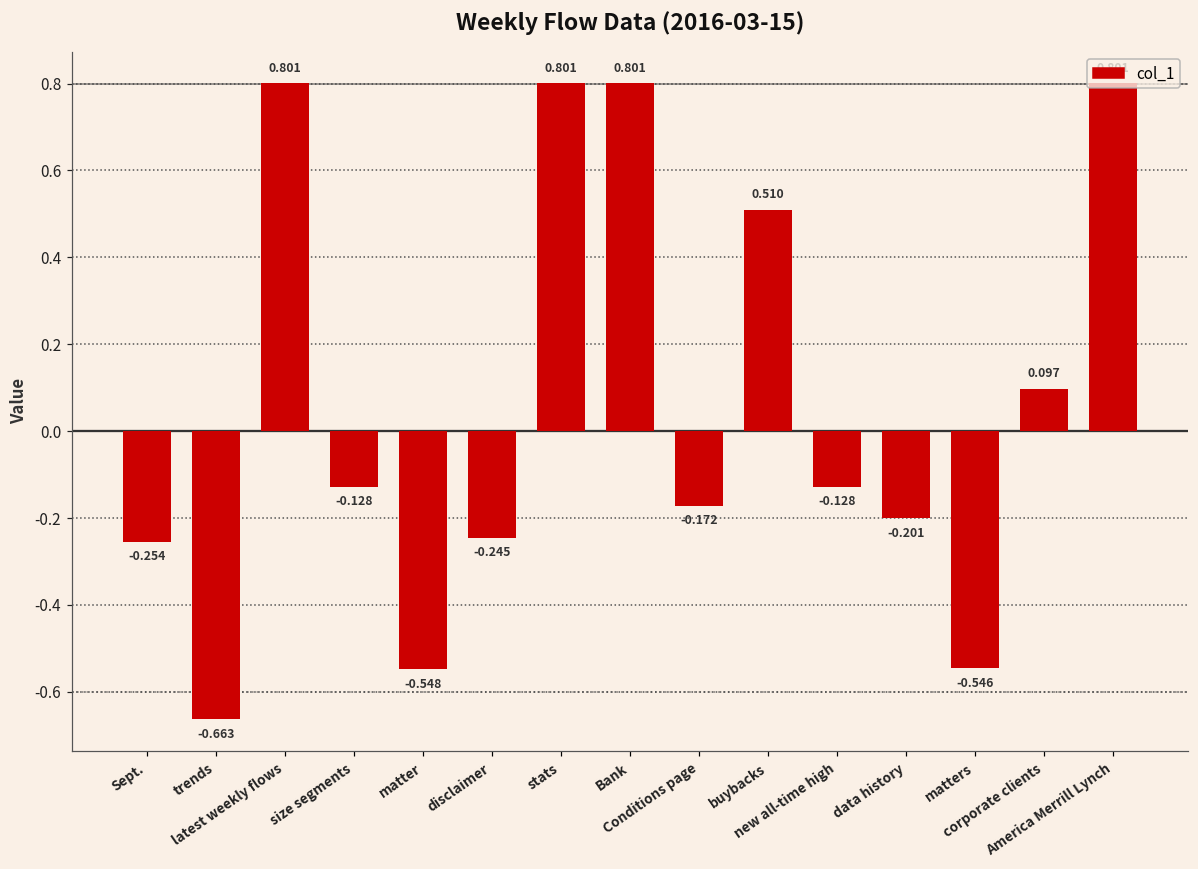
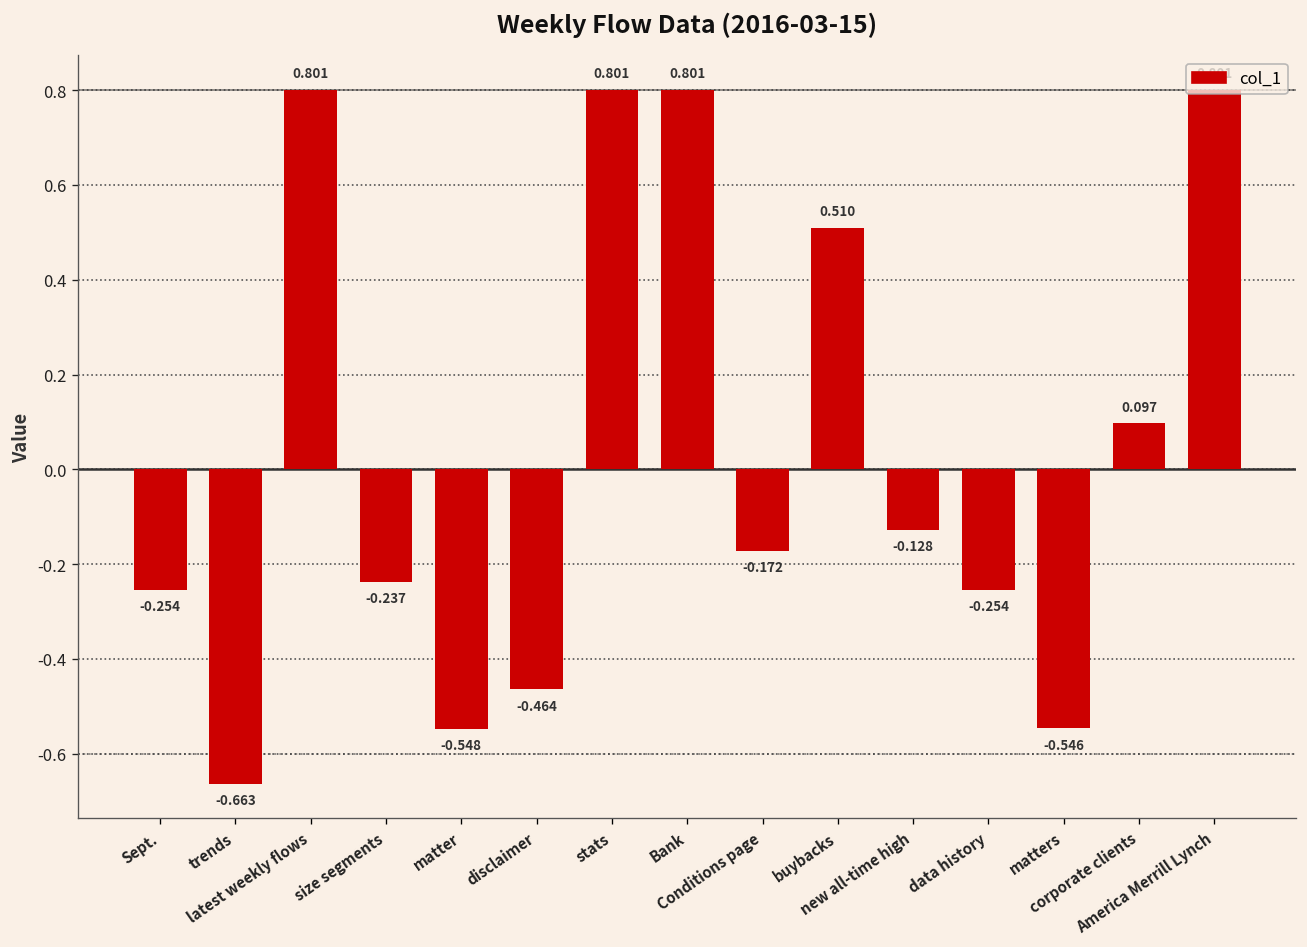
size segments: -0.128 -> -0.237
disclaimer: -0.245 -> -0.464
data history: -0.201 -> -0.254
